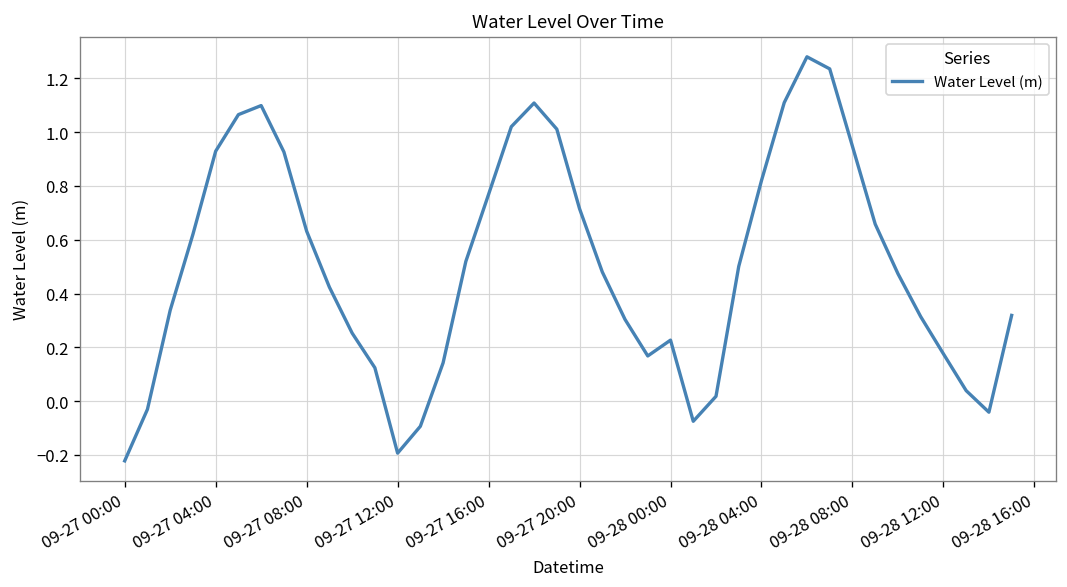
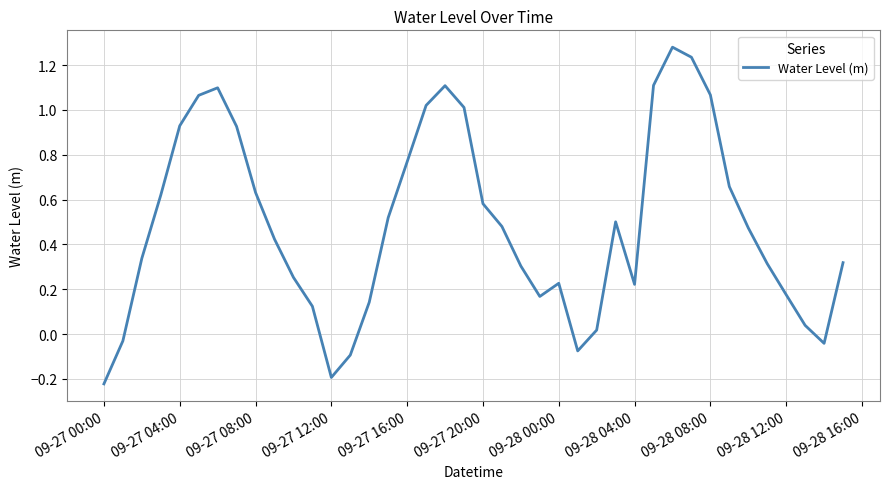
09-27 20:00: 0.72 -> 0.58
09-28 04:00: 0.82 -> 0.22
09-28 08:00: 0.95 -> 1.07
